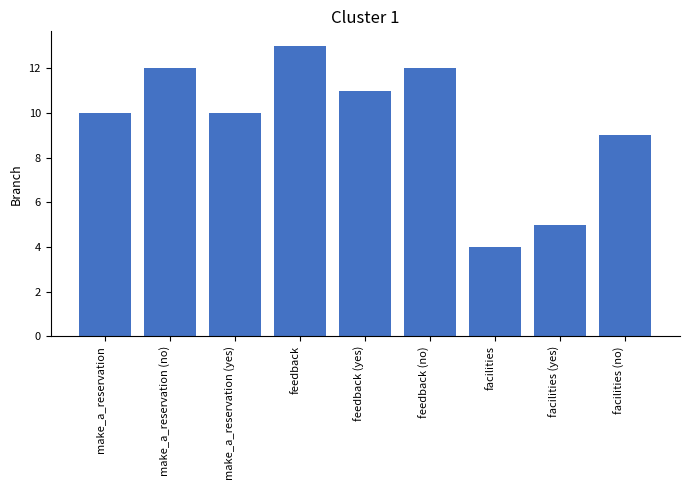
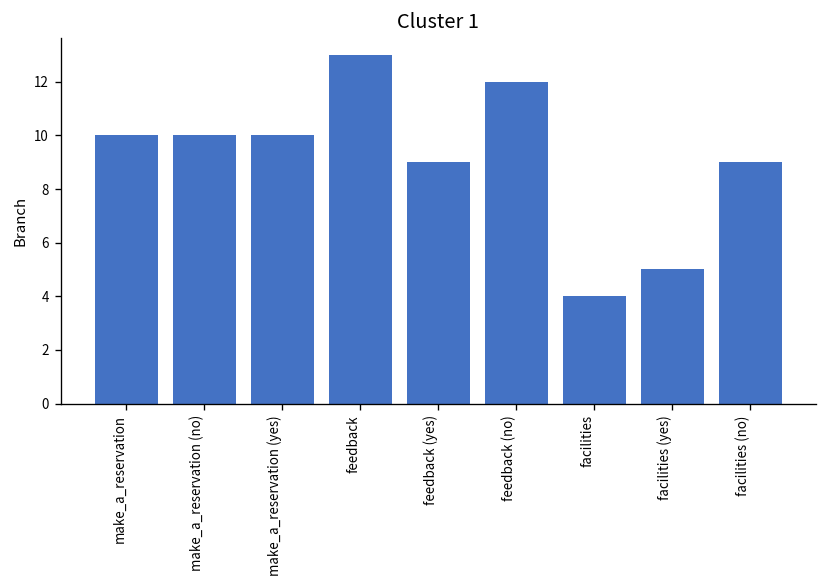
make_a_reservation (no): 12 -> 10
feedback (yes): 11 -> 9
